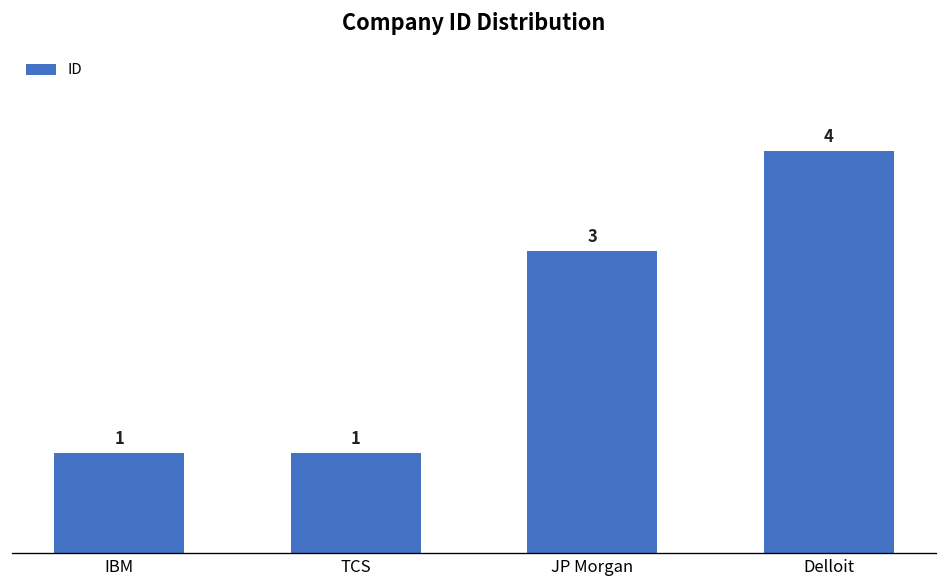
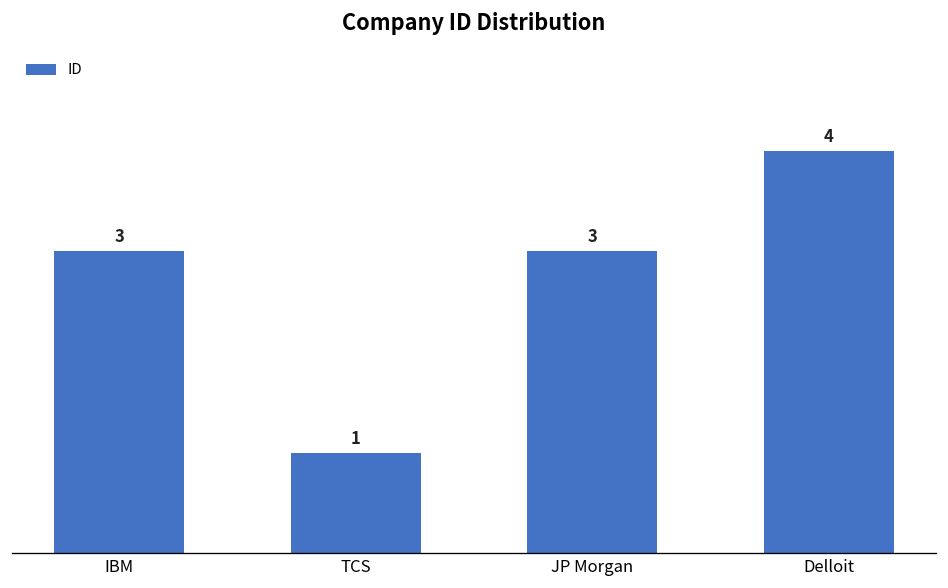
IBM: 1 -> 3
